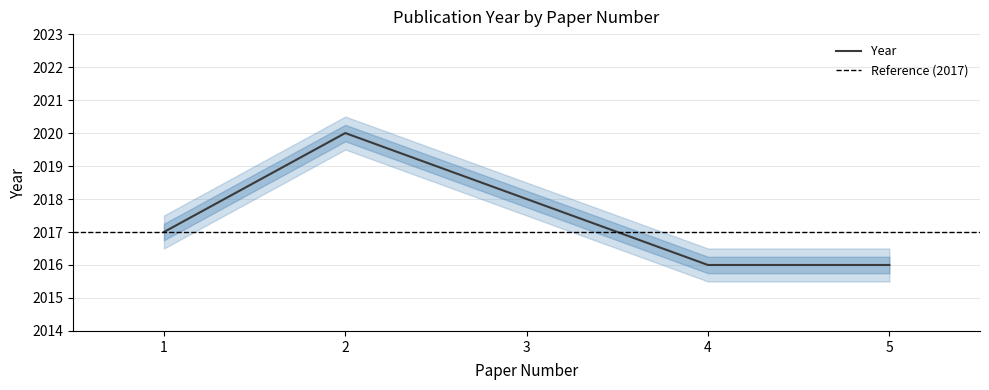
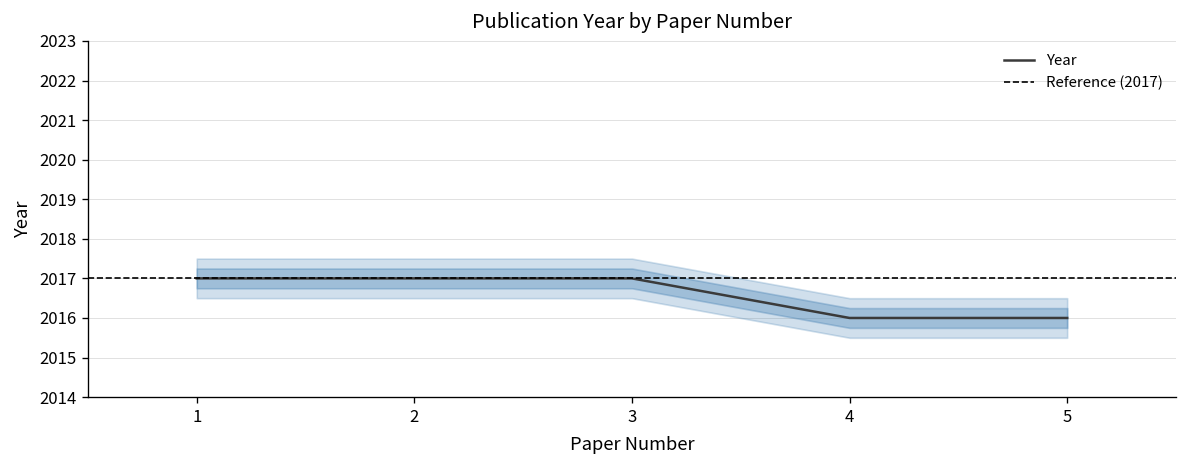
Year, 2: 2020 -> 2017
Year, 3: 2018 -> 2017
